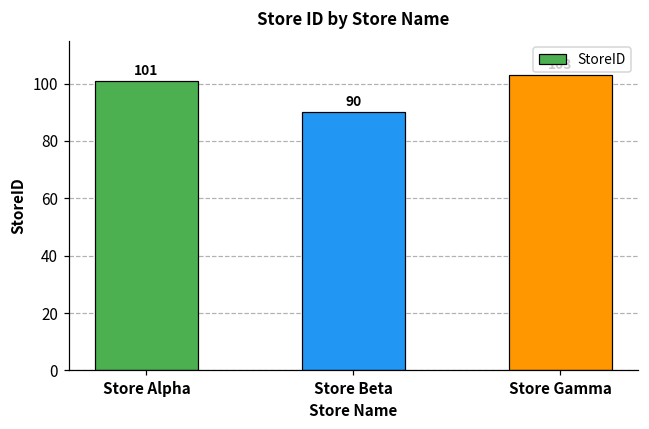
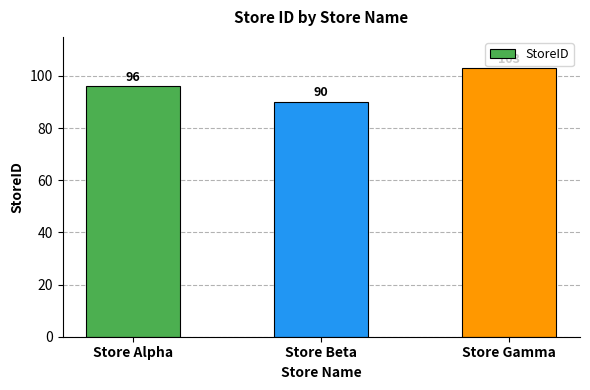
Store Alpha: 101 -> 96
